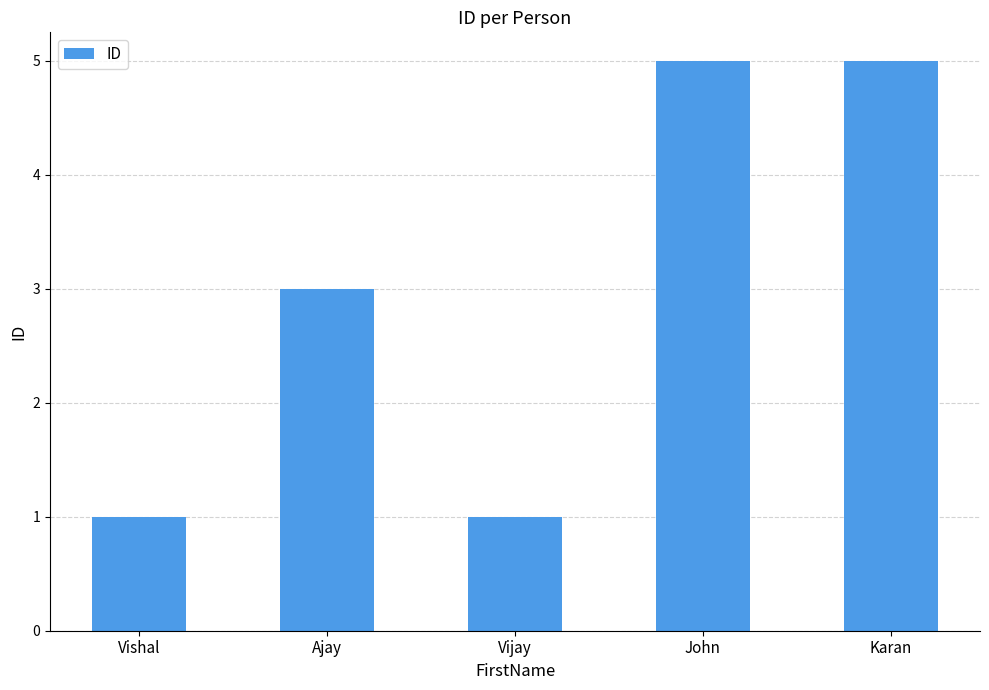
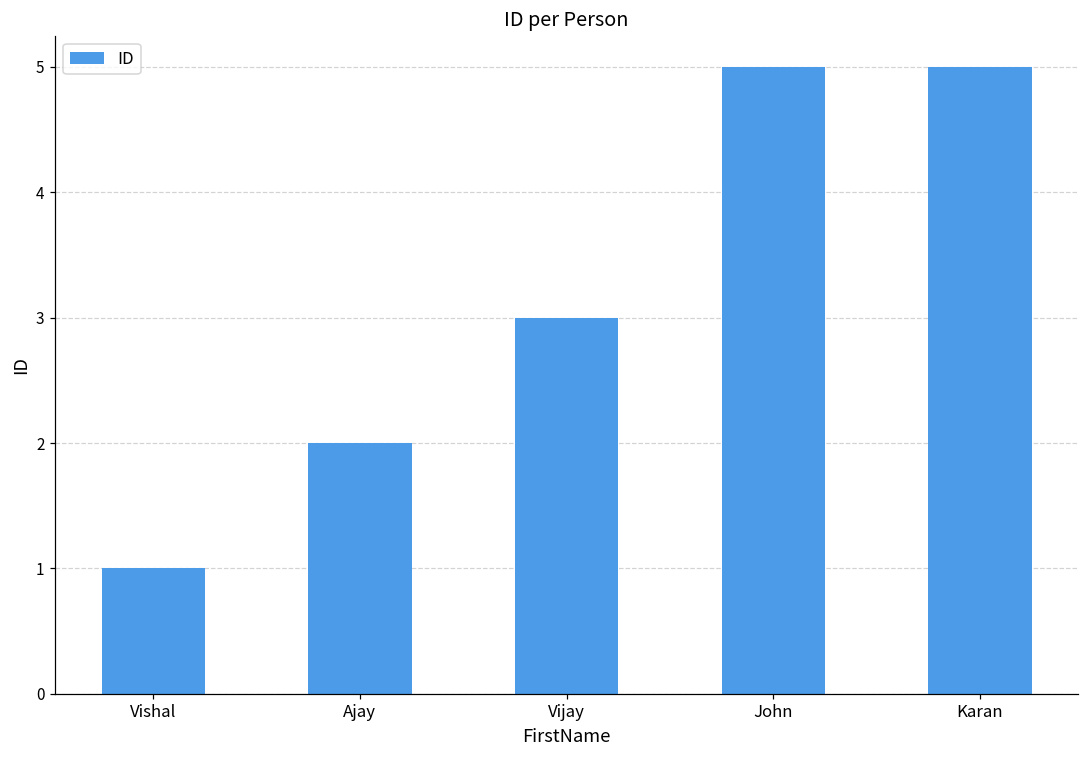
Ajay: 3 -> 2
Vijay: 1 -> 3
